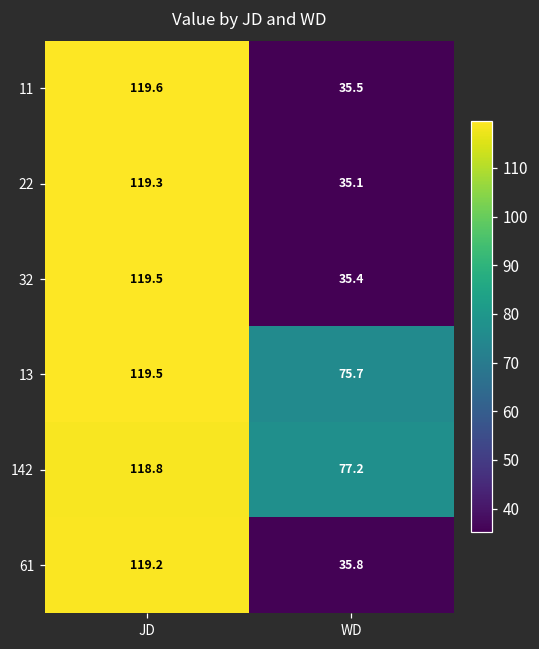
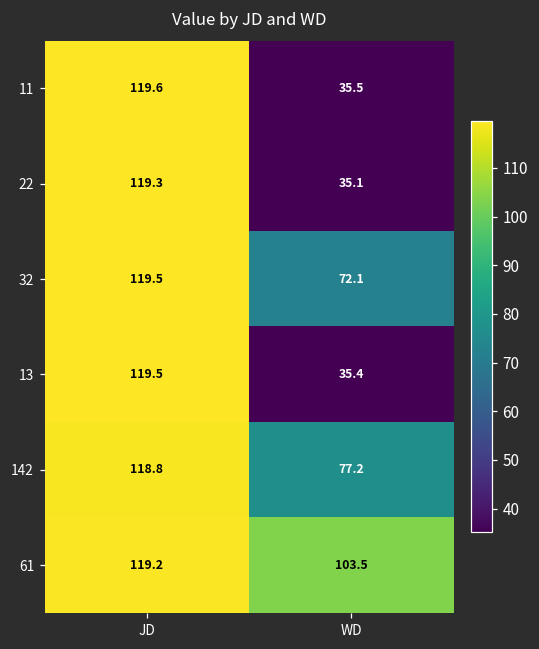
32, WD: 35.4 -> 72.1
13, WD: 75.7 -> 35.4
61, WD: 35.8 -> 103.5
